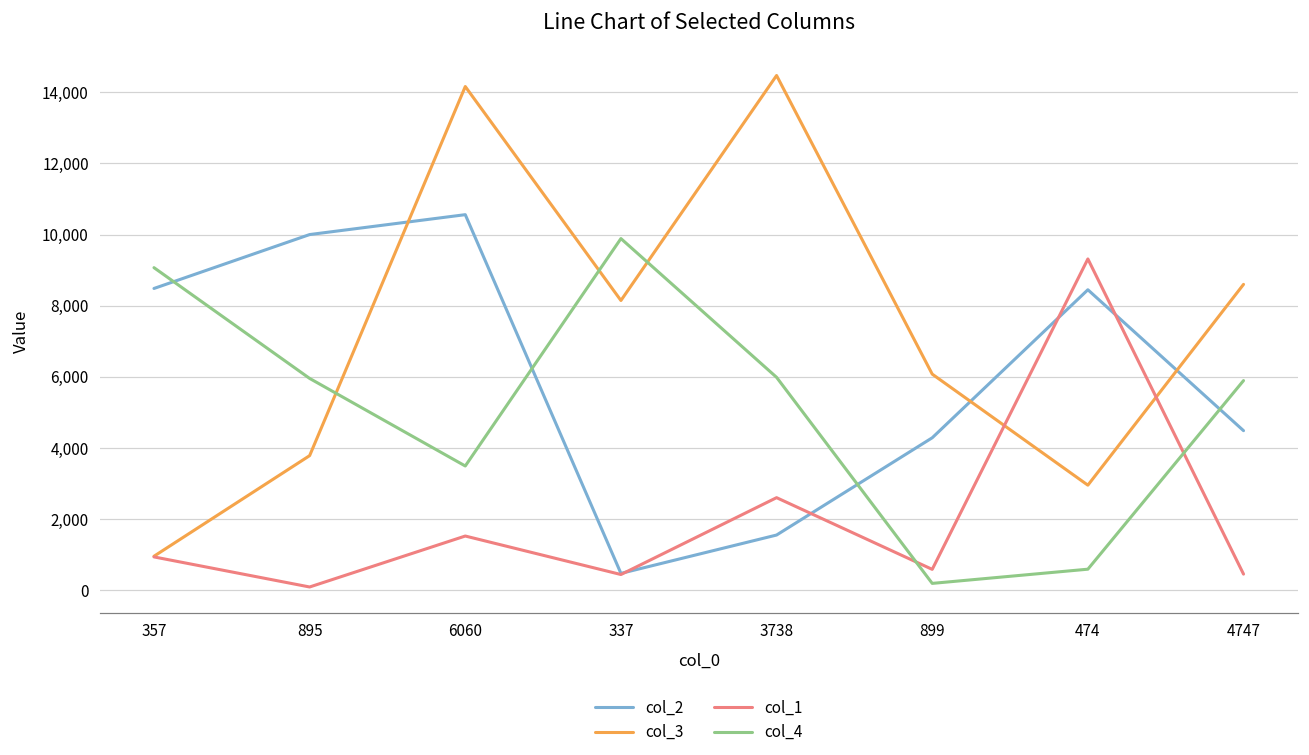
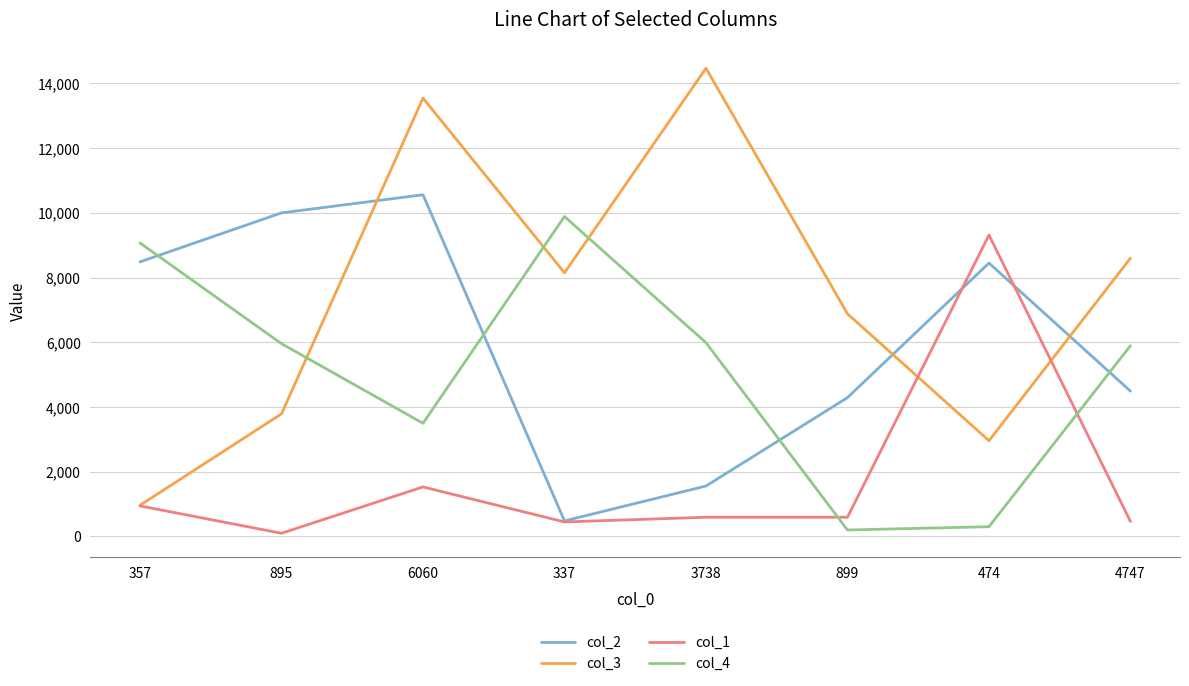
col_3, 6060: 14,200 -> 13,500
col_1, 3738: 2,600 -> 600
col_3, 899: 6,100 -> 6,900
col_4, 474: 600 -> 300
